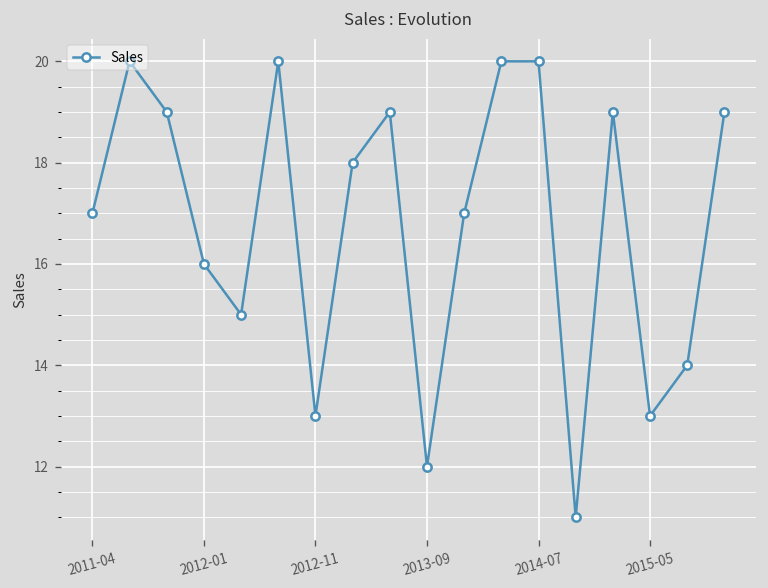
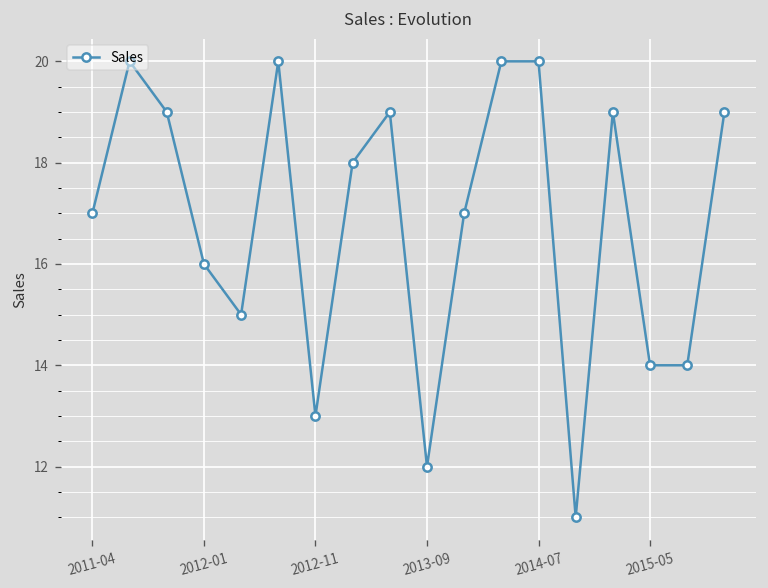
2015-05: 13 -> 14
